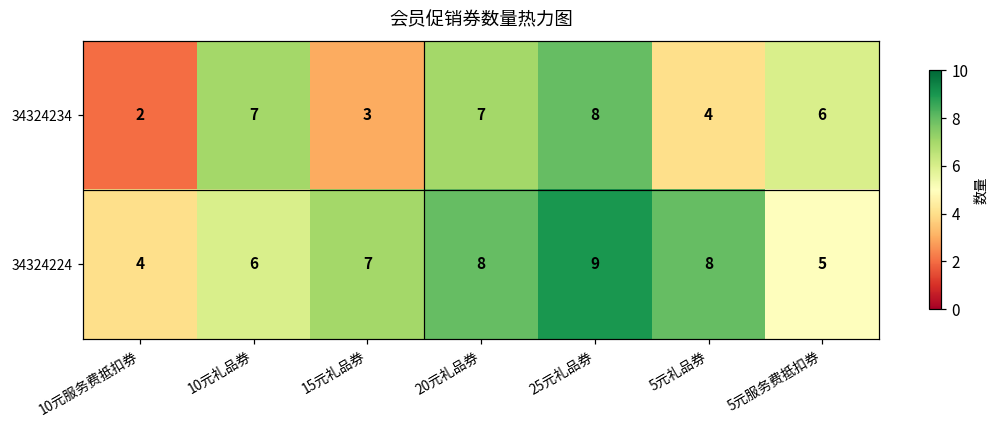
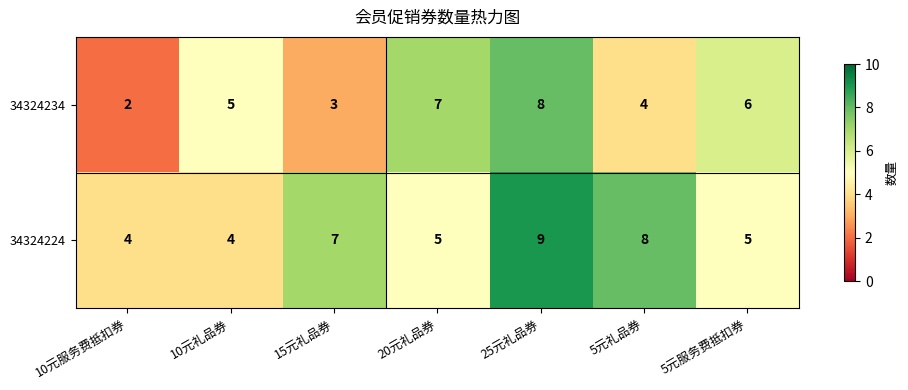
34324234, 10元礼品券: 7 -> 5
34324224, 10元礼品券: 6 -> 4
34324224, 20元礼品券: 8 -> 5
